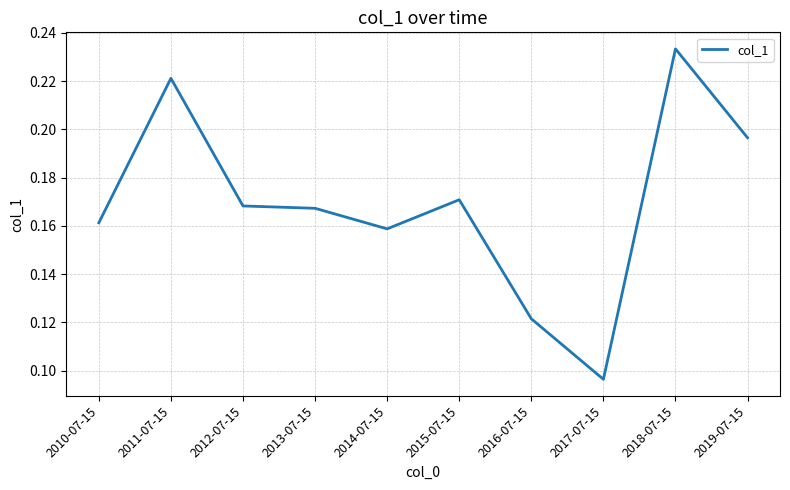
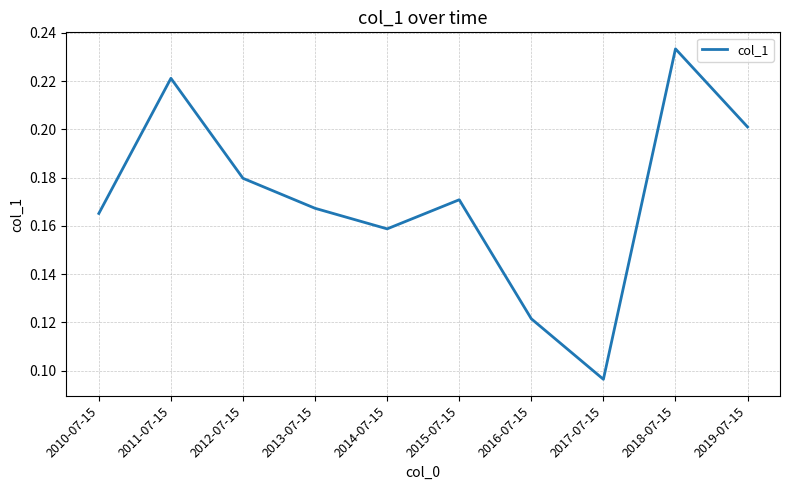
2010-07-15: 0.161 -> 0.165
2012-07-15: 0.168 -> 0.180
2019-07-15: 0.197 -> 0.201
